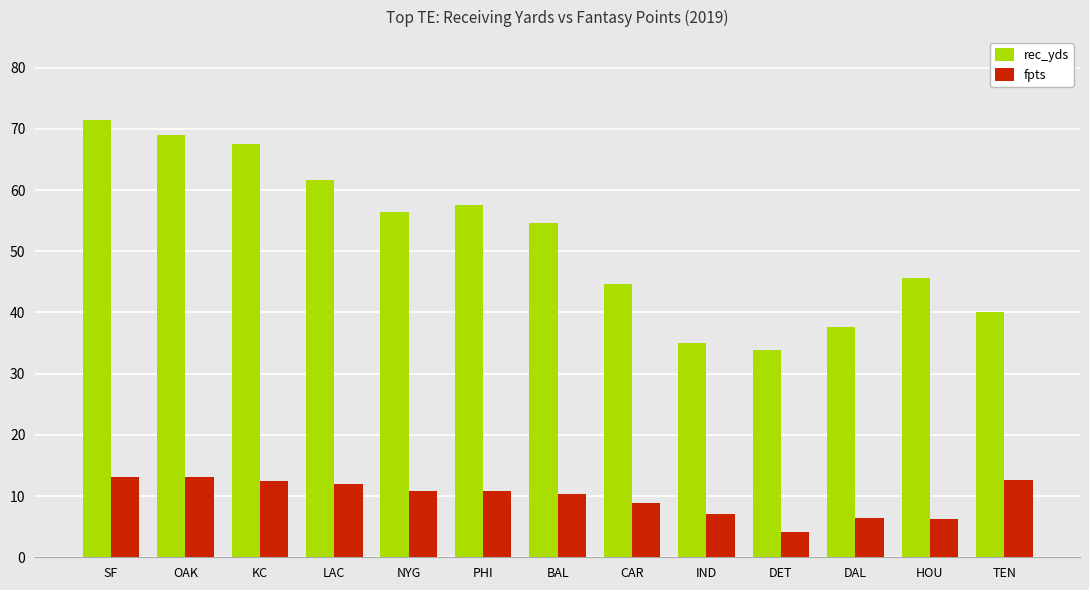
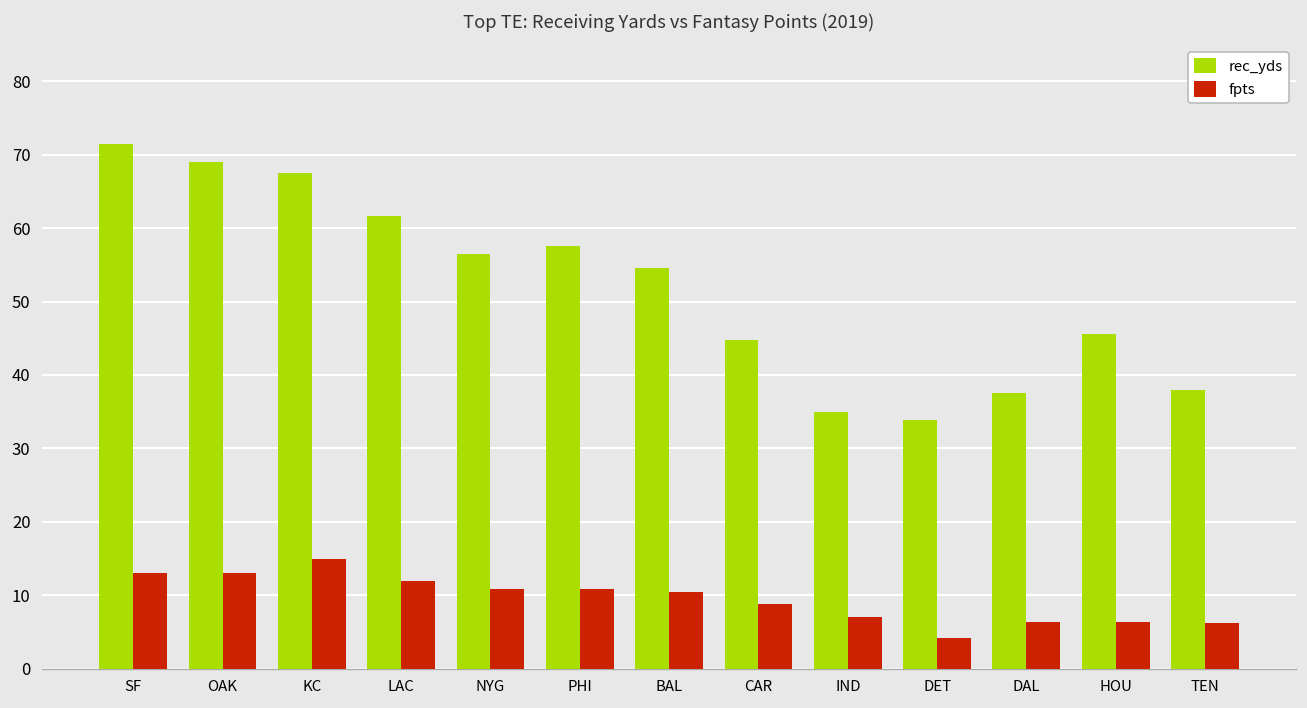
fpts, KC: 12 -> 15
rec_yds, TEN: 40 -> 38
fpts, TEN: 13 -> 6
